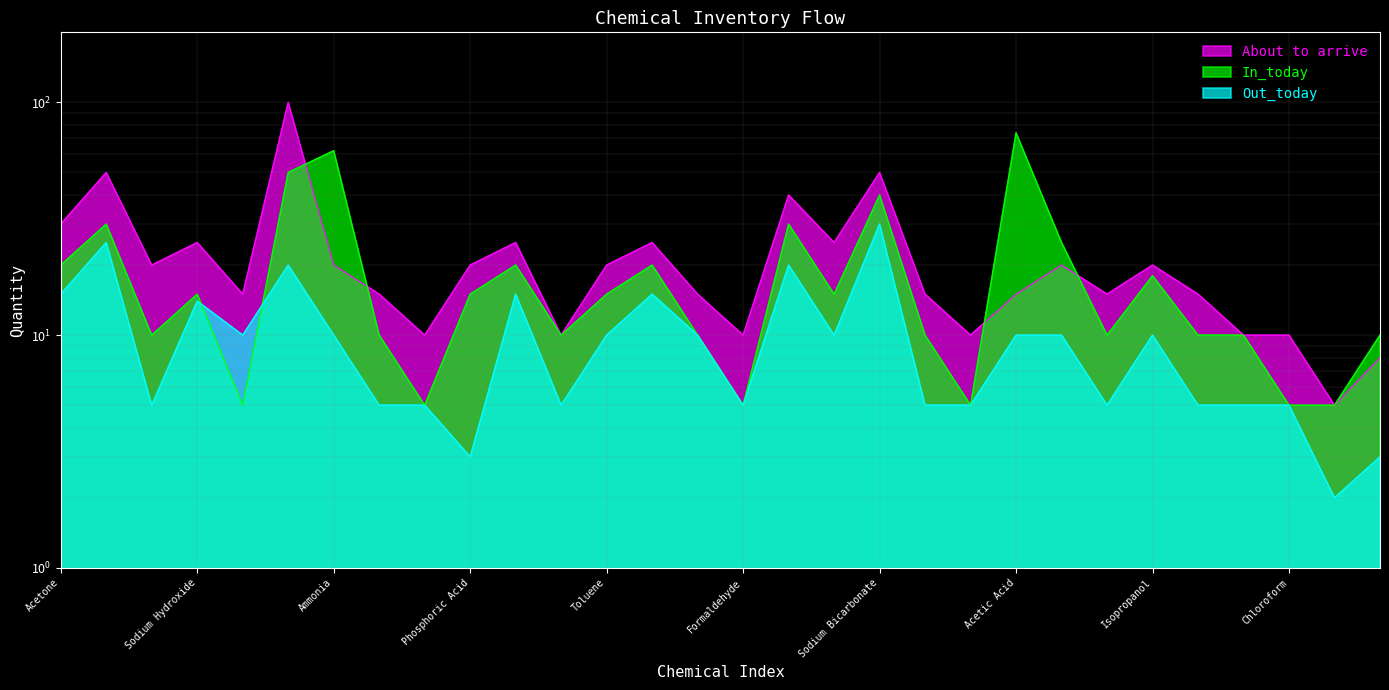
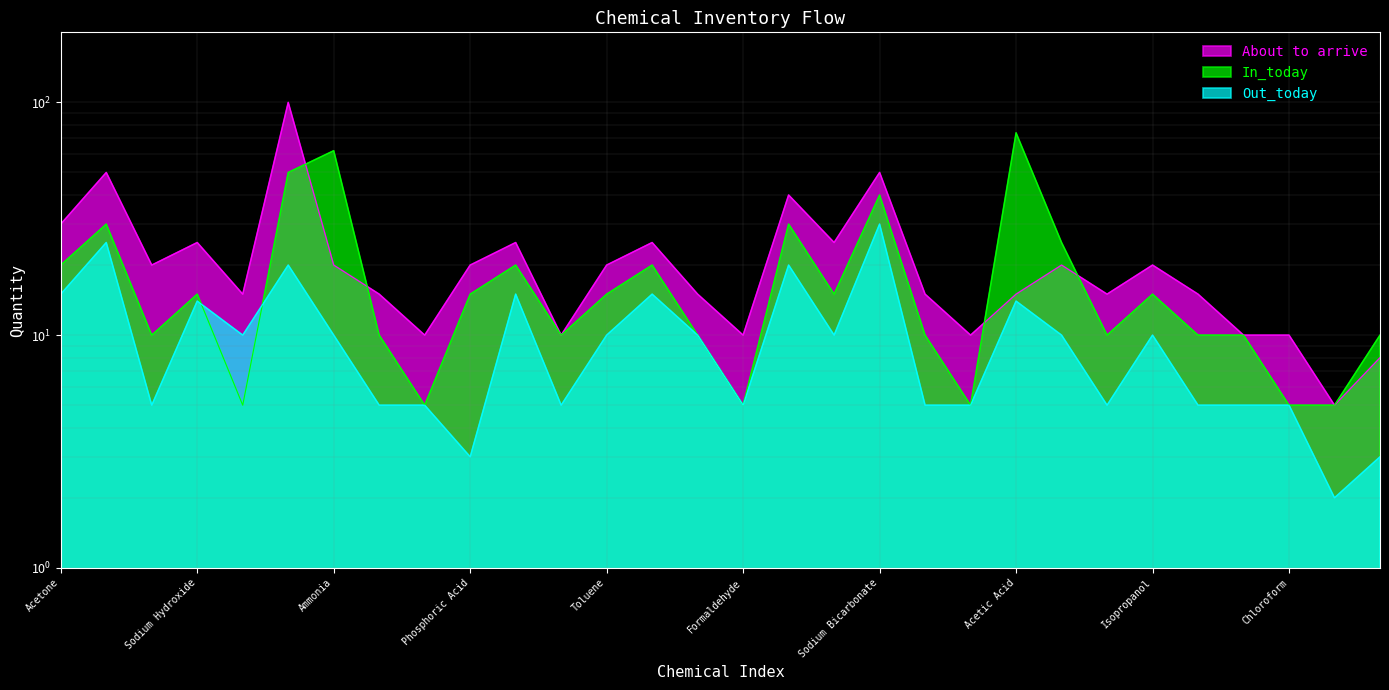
Out_today, Acetic Acid: 10 -> 14
In_today, Isopropanol: 18 -> 15
